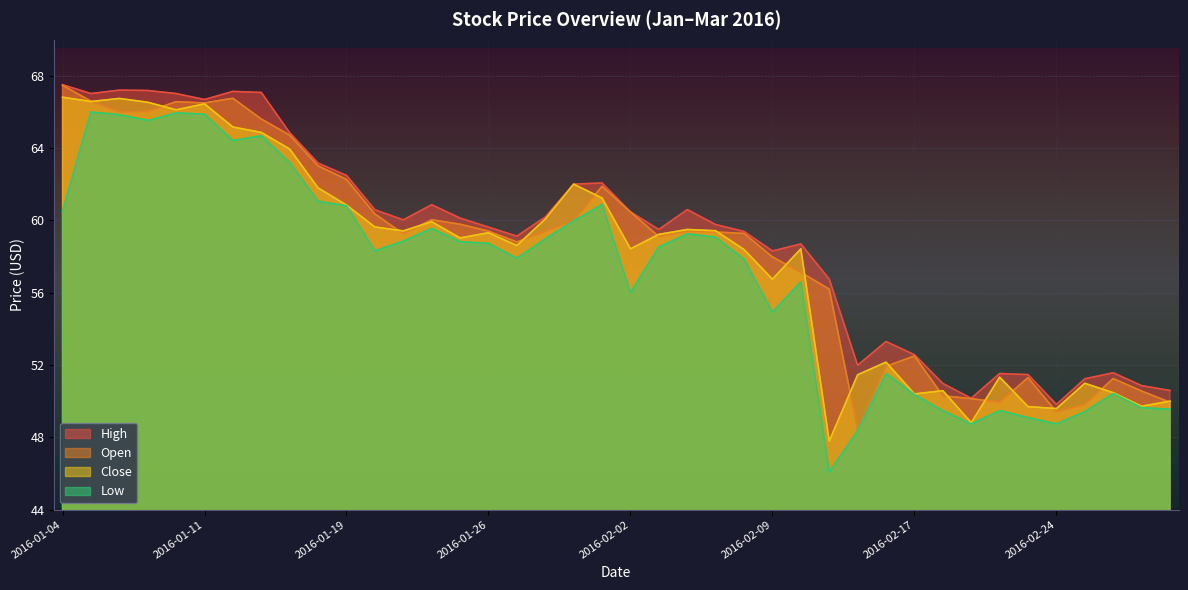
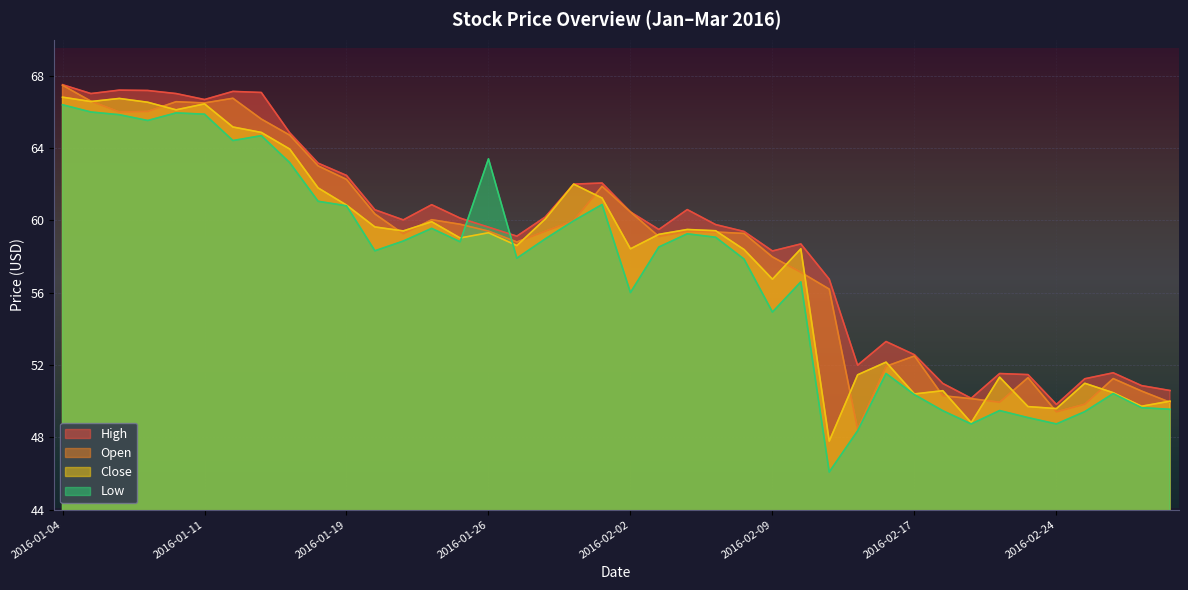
Low, 2016-01-04: 60.5 -> 66.4
Low, 2016-01-26: 58.7 -> 63.4
